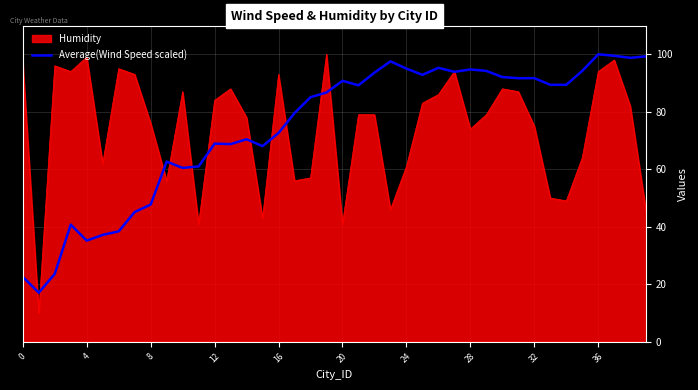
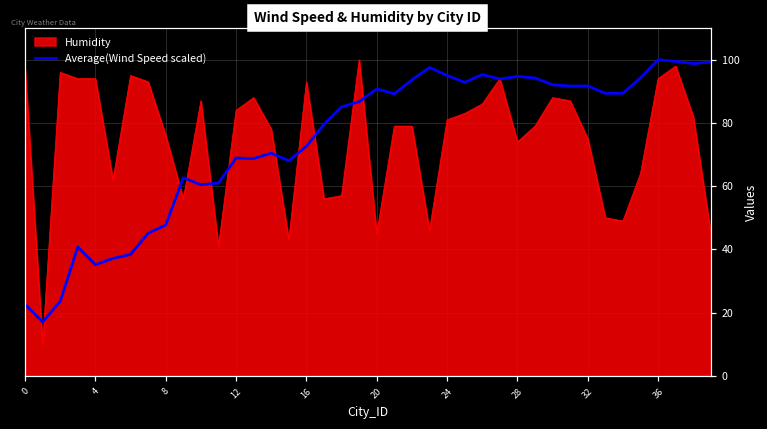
Humidity, 4: 99 -> 94
Humidity, 20: 41 -> 45
Humidity, 24: 61 -> 81
